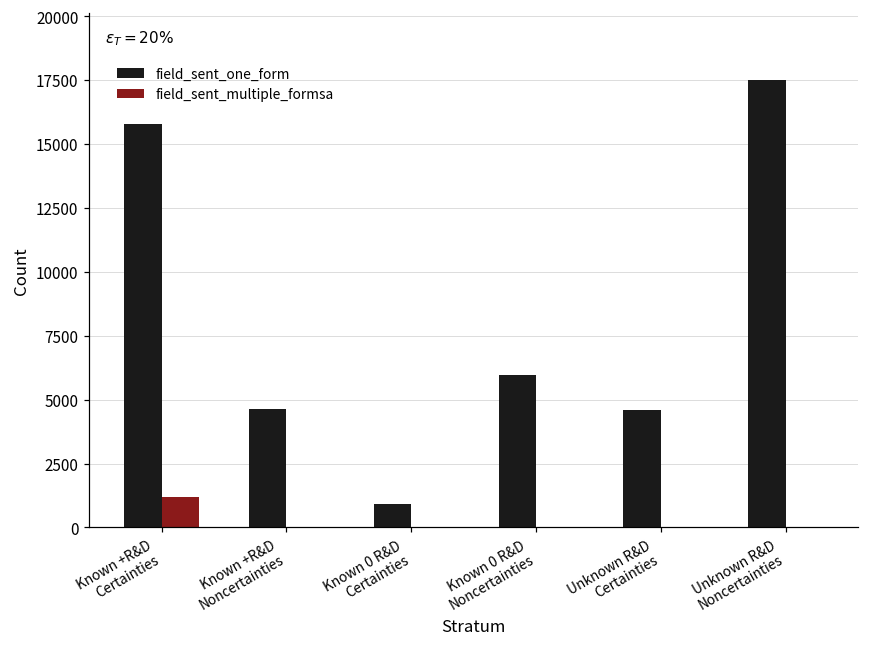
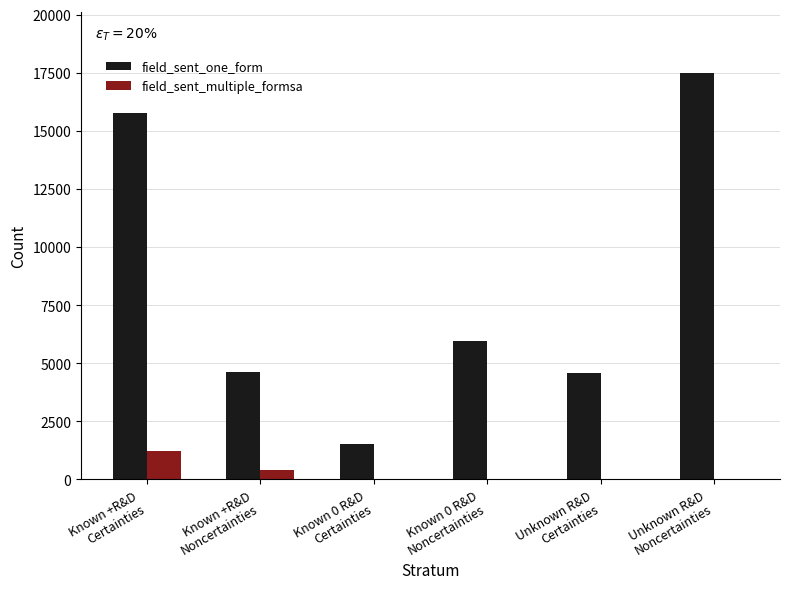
field_sent_multiple_formsa, Known +R&D Noncertainties: 0 -> 400
field_sent_one_form, Known 0 R&D Certainties: 900 -> 1500
